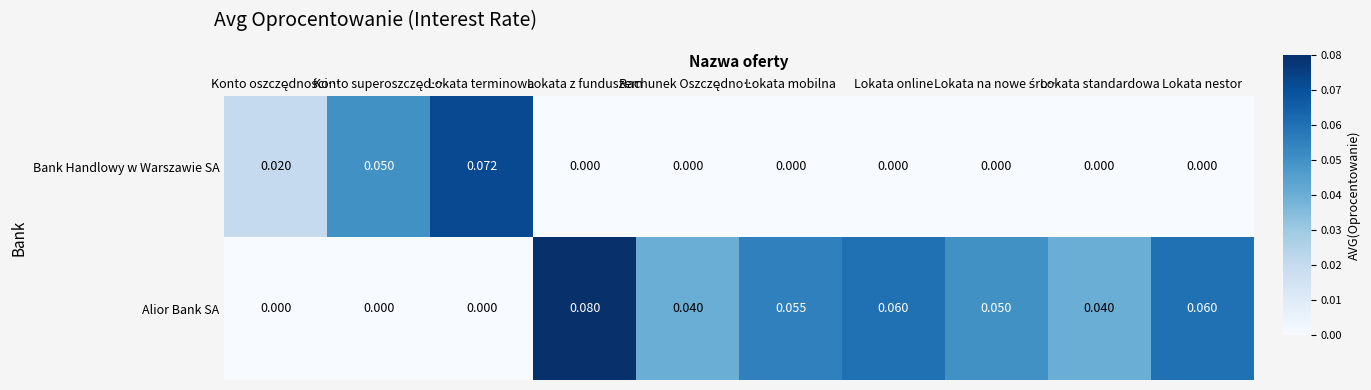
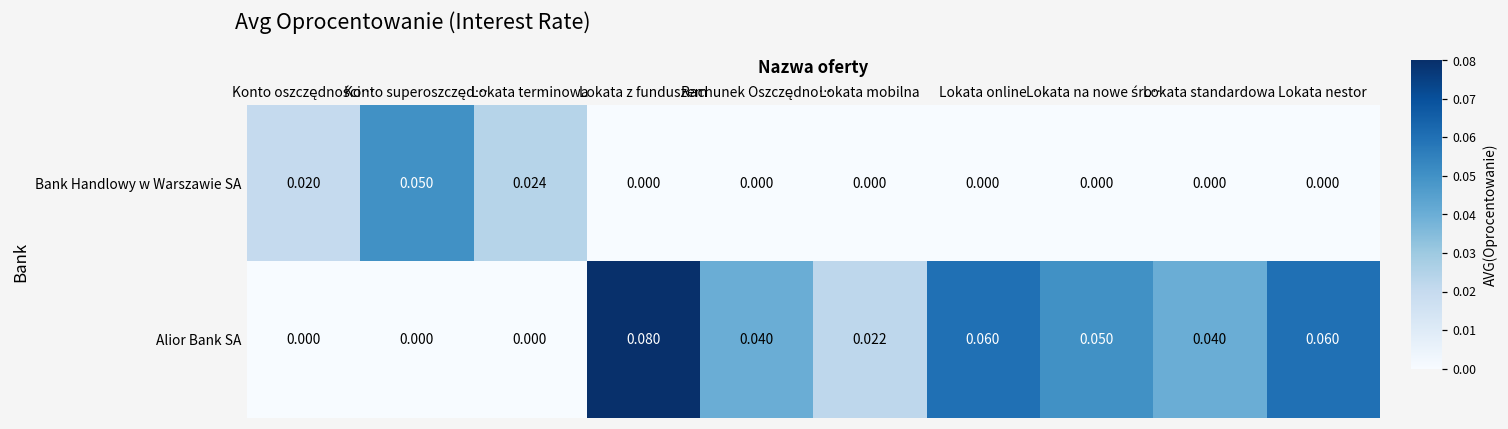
Bank Handlowy w Warszawie SA, Lokata terminowa: 0.072 -> 0.024
Alior Bank SA, Lokata mobilna: 0.055 -> 0.022
